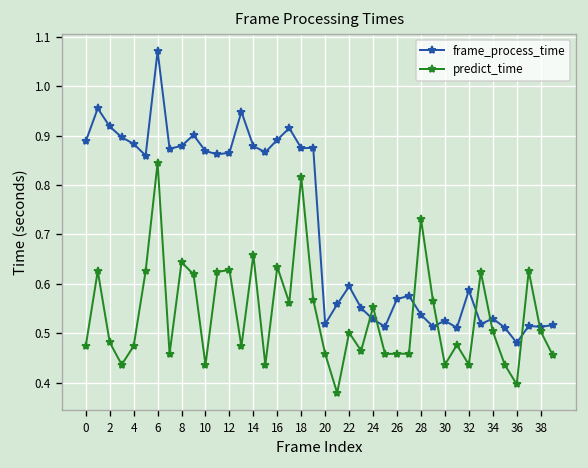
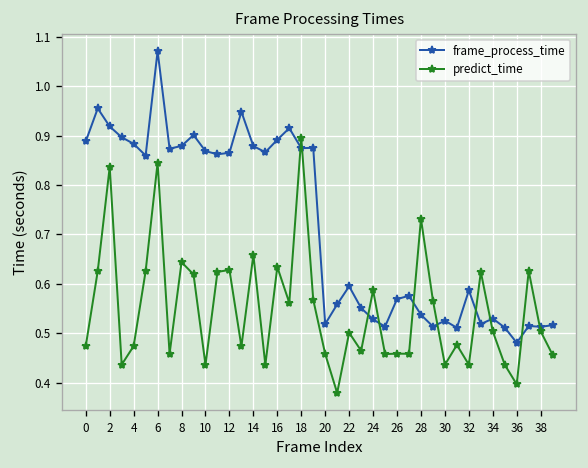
predict_time, 2: 0.48 -> 0.84
predict_time, 18: 0.82 -> 0.90
predict_time, 24: 0.55 -> 0.59
